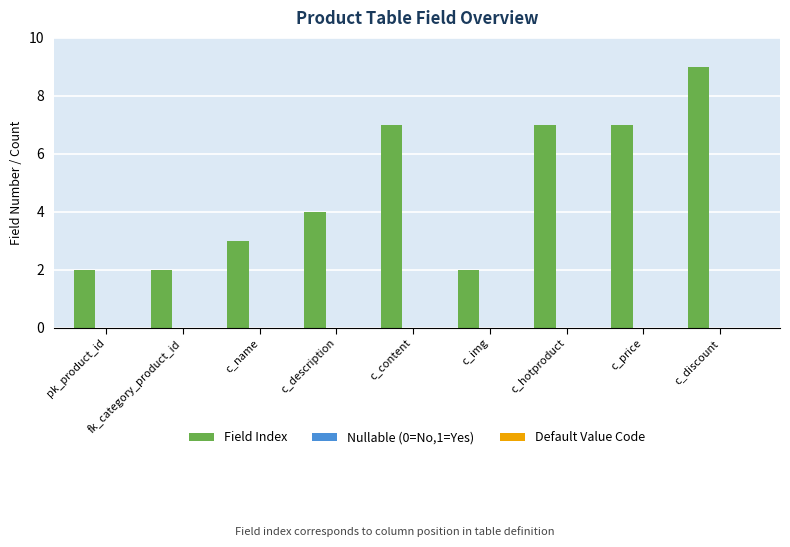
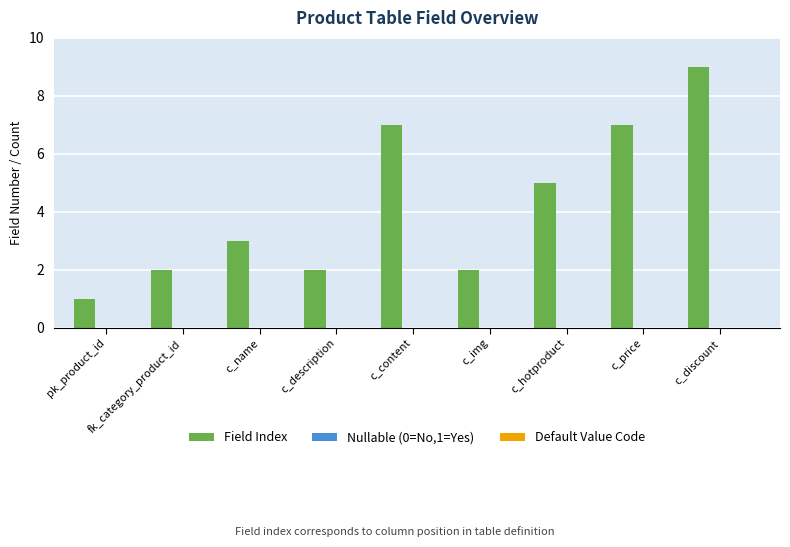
Field Index, pk_product_id: 2 -> 1
Field Index, c_description: 4 -> 2
Field Index, c_hotproduct: 7 -> 5
